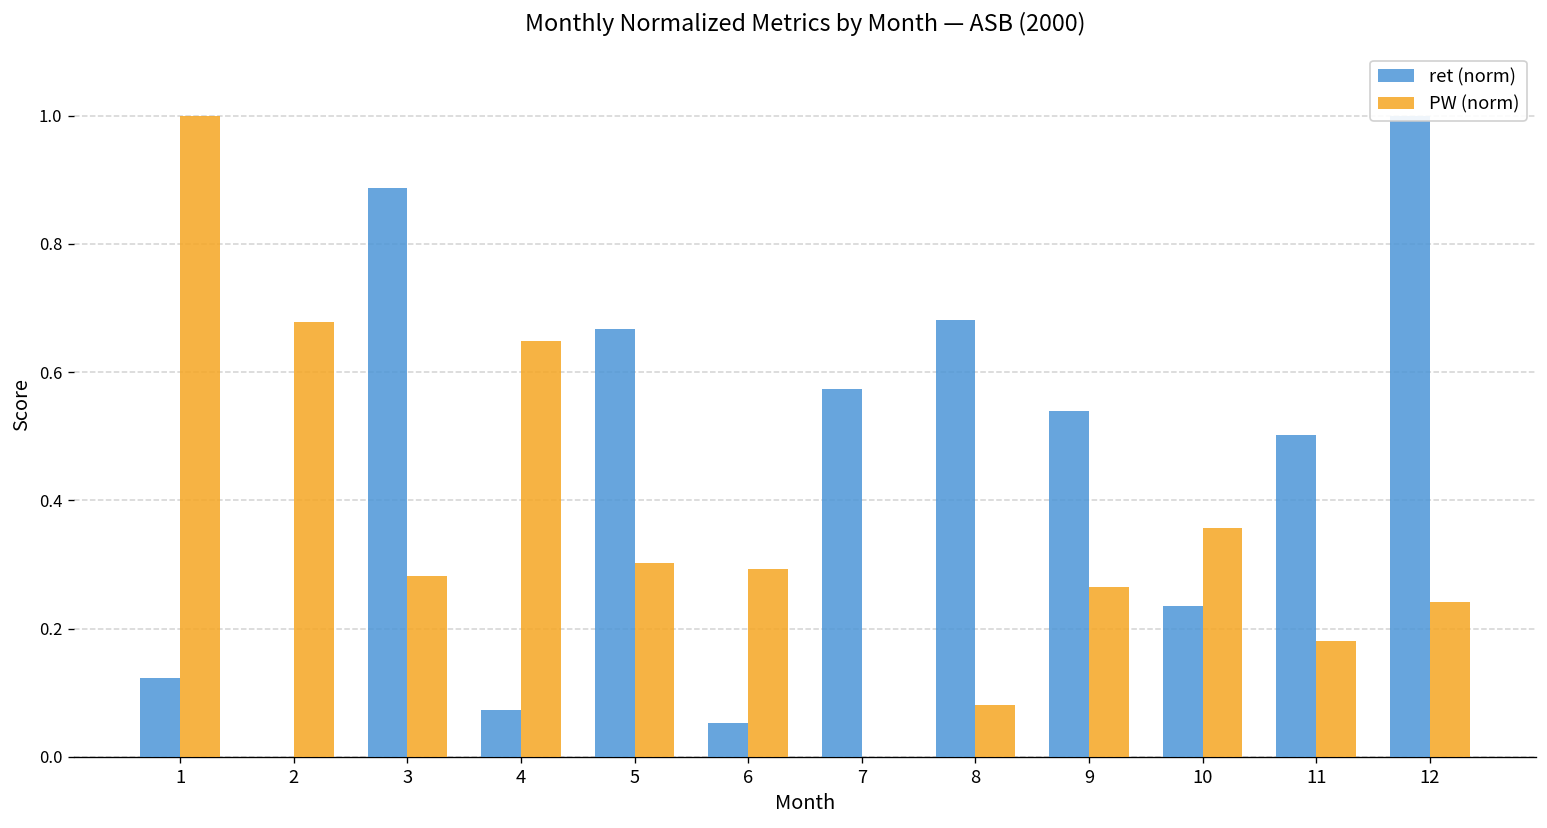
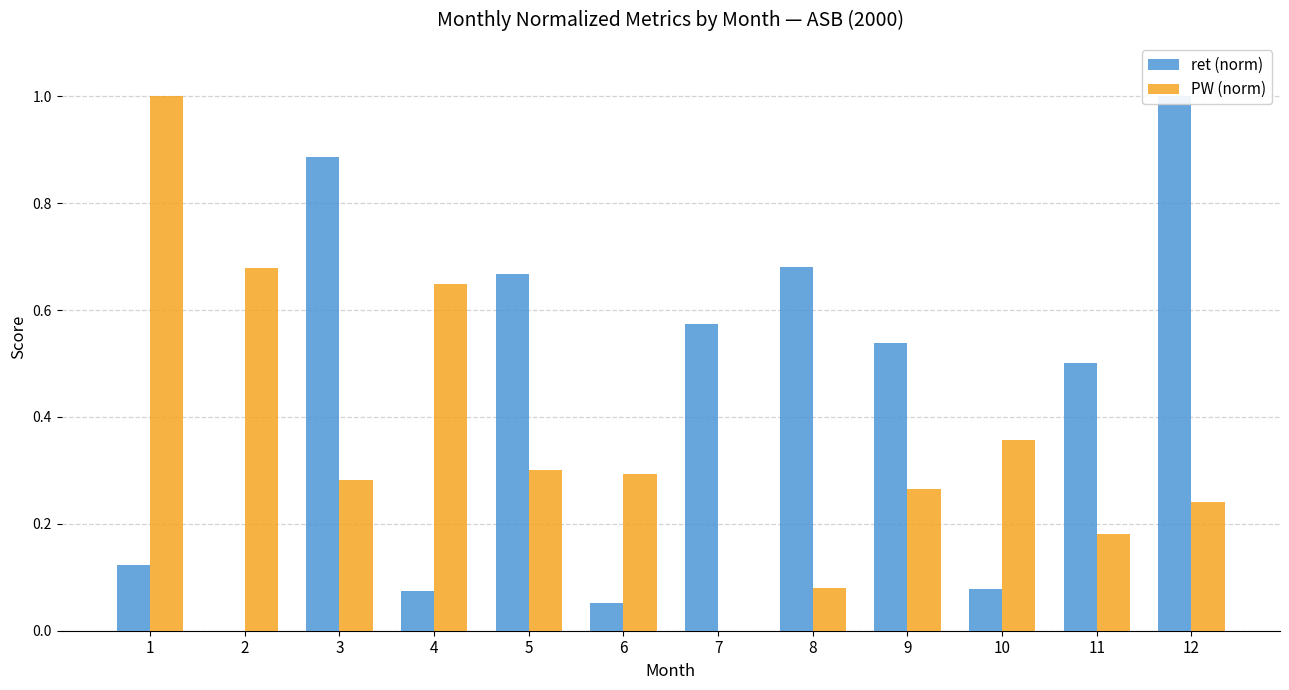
ret (norm), 10: 0.23 -> 0.08
